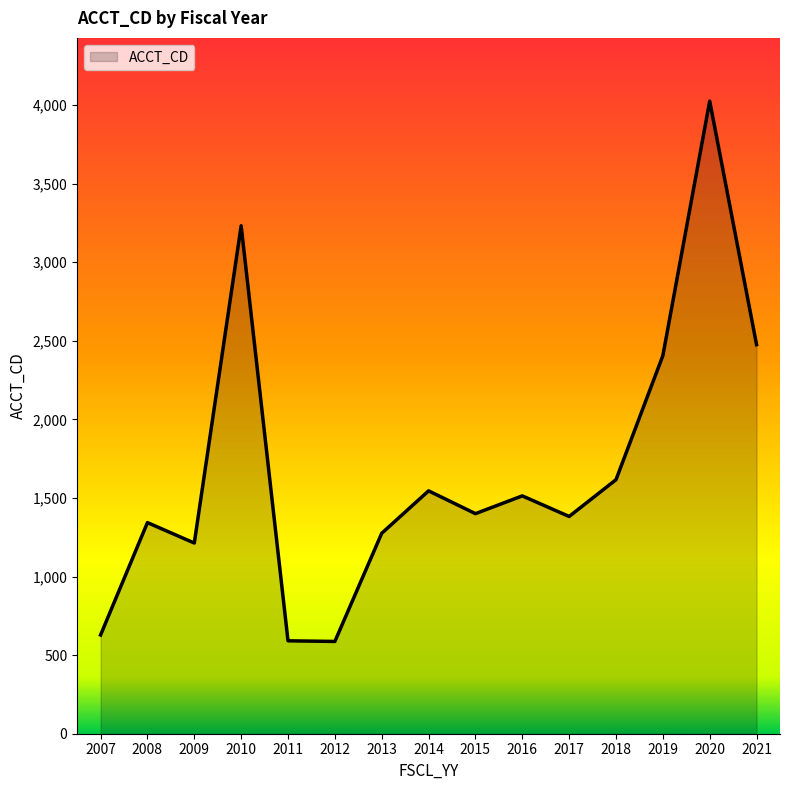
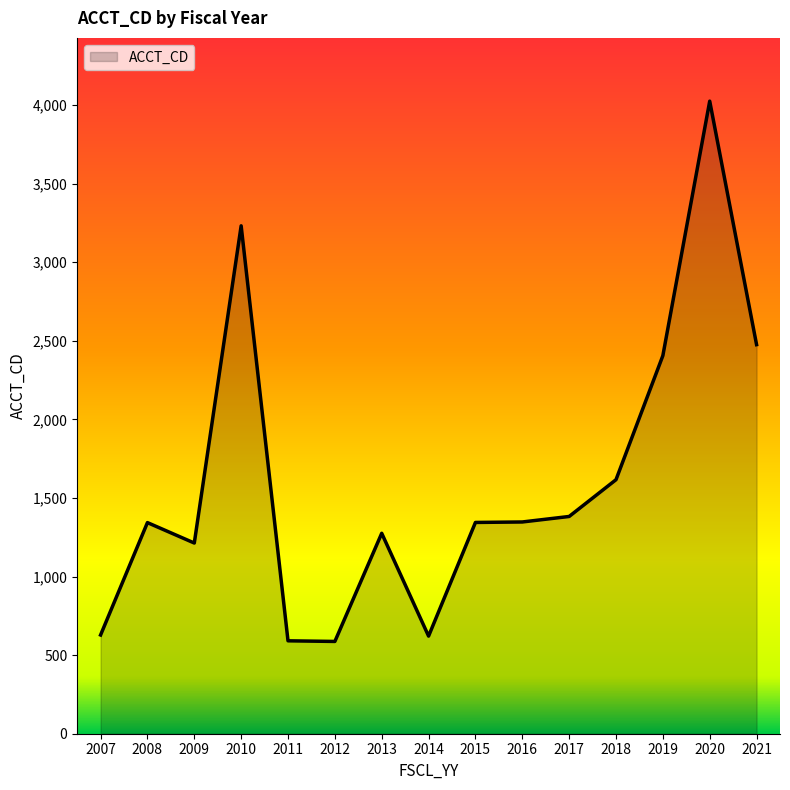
2014: 1,550 -> 620
2015: 1,400 -> 1,340
2016: 1,510 -> 1,350
